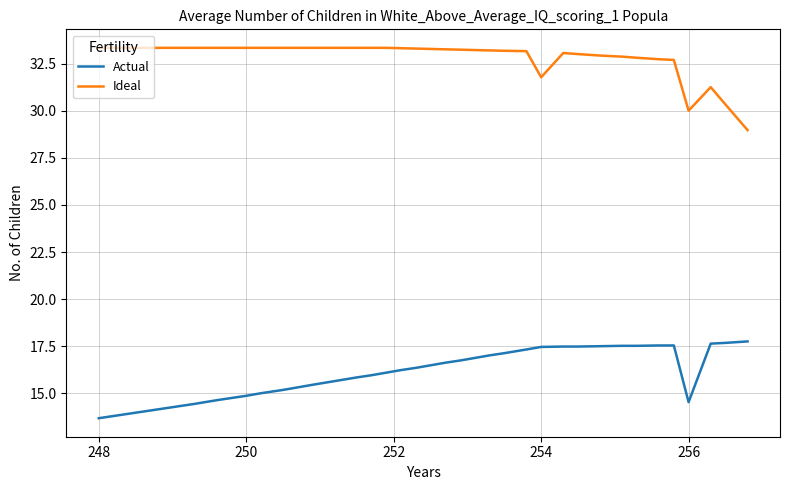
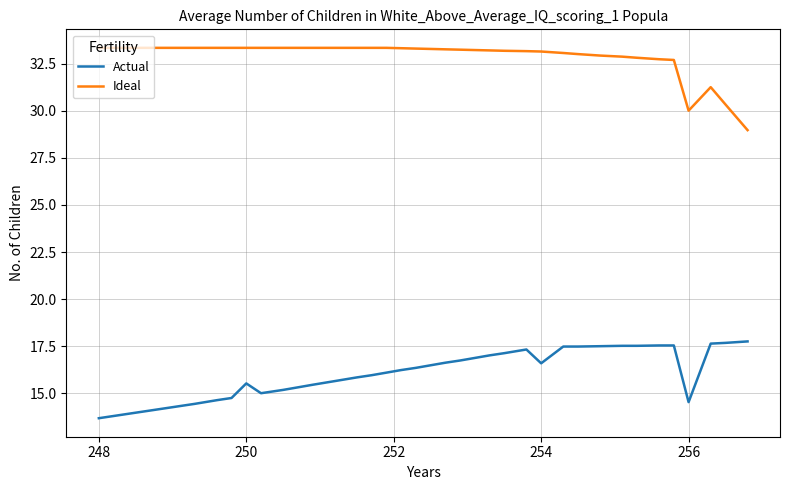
Actual, 250: 14.9 -> 15.5
Actual, 254: 17.5 -> 16.6
Ideal, 254: 31.8 -> 33.2
